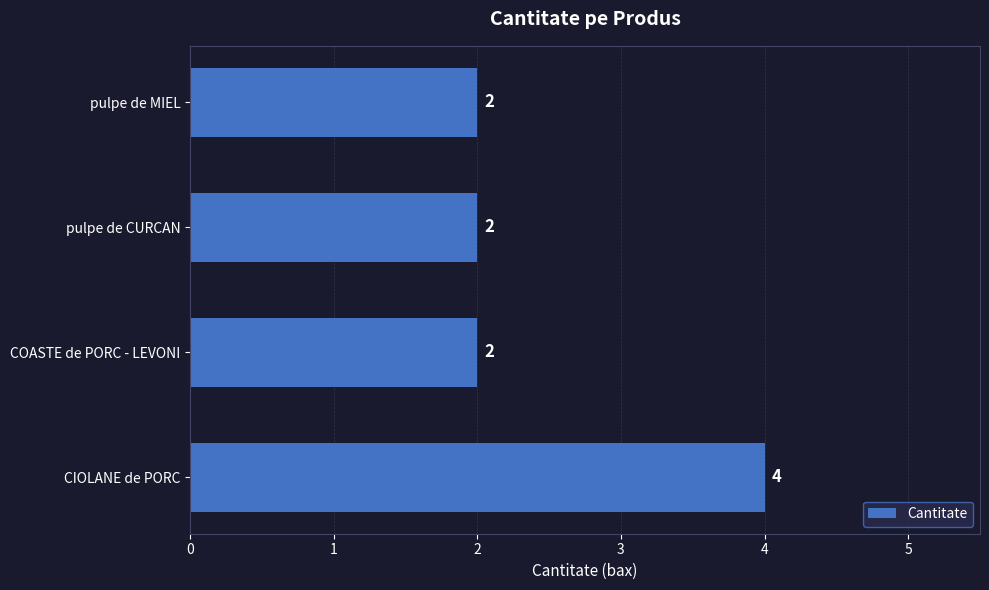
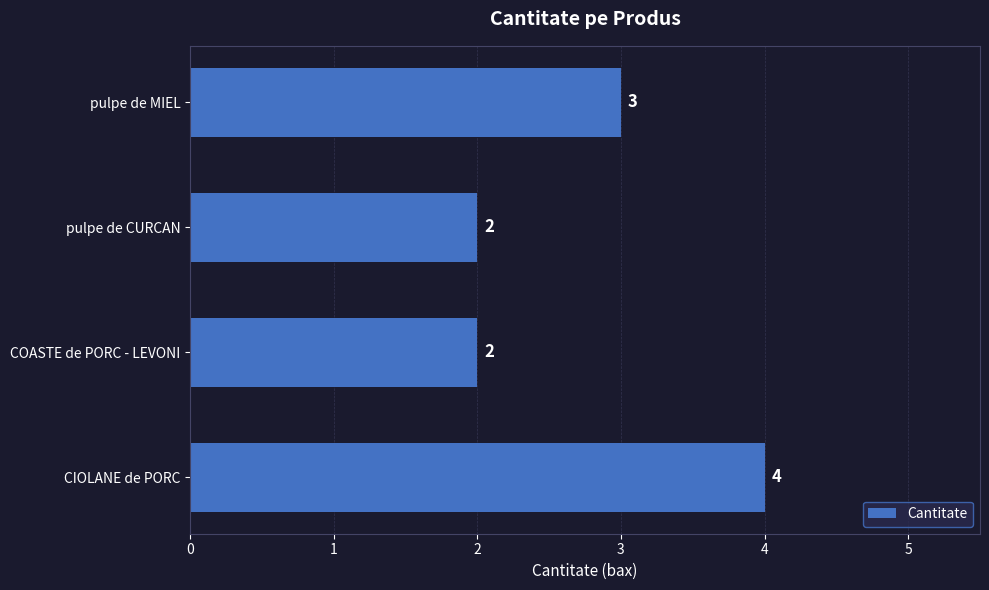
pulpe de MIEL: 2 -> 3
